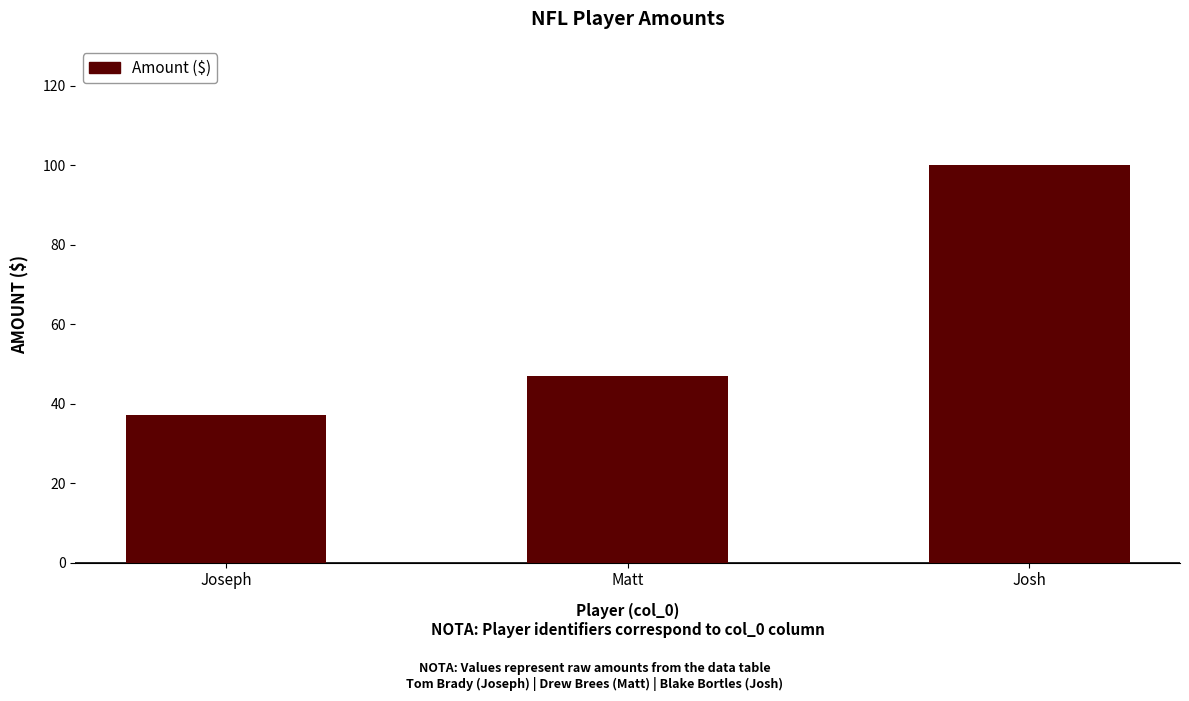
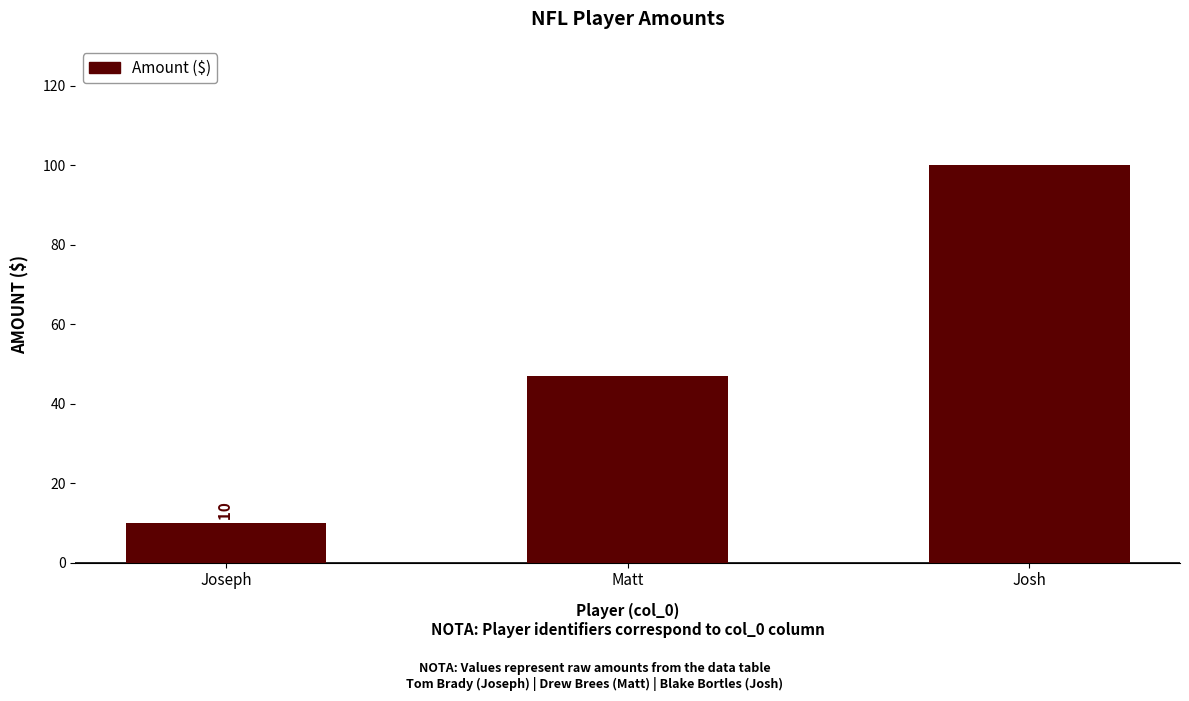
Joseph: 37 -> 10
